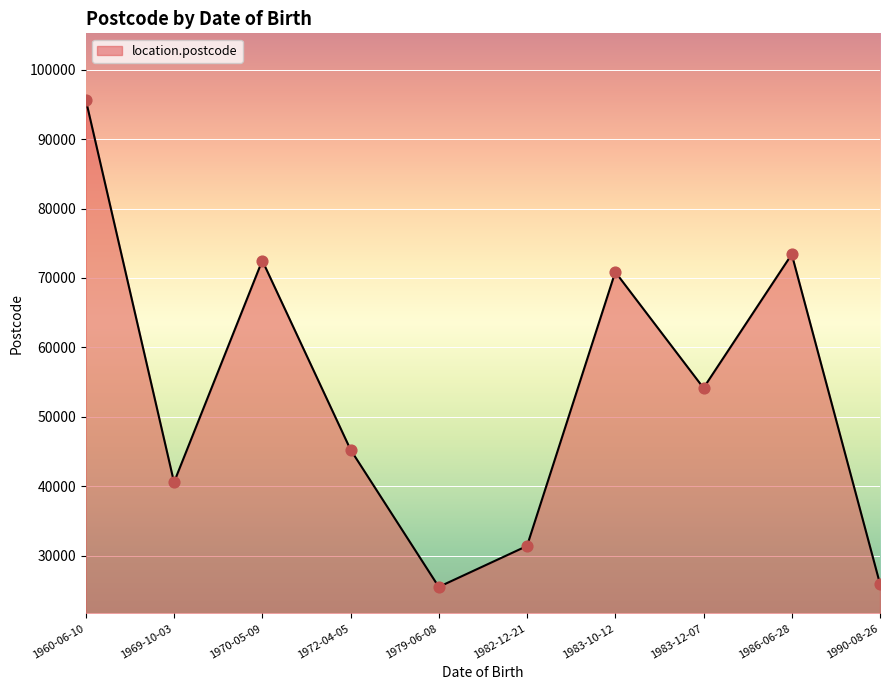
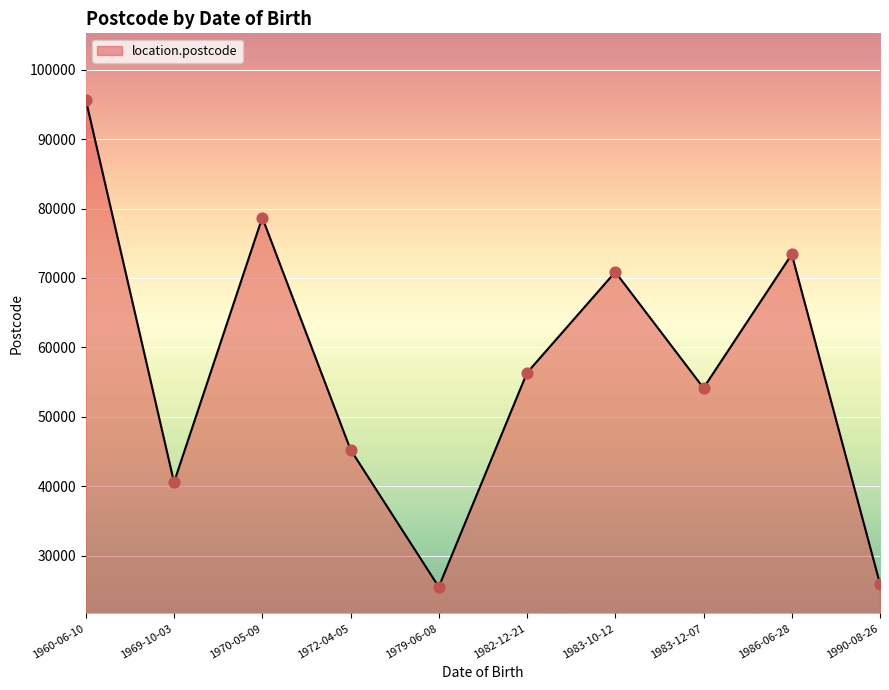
1970-05-09: 73000 -> 79000
1982-12-21: 31000 -> 56000
